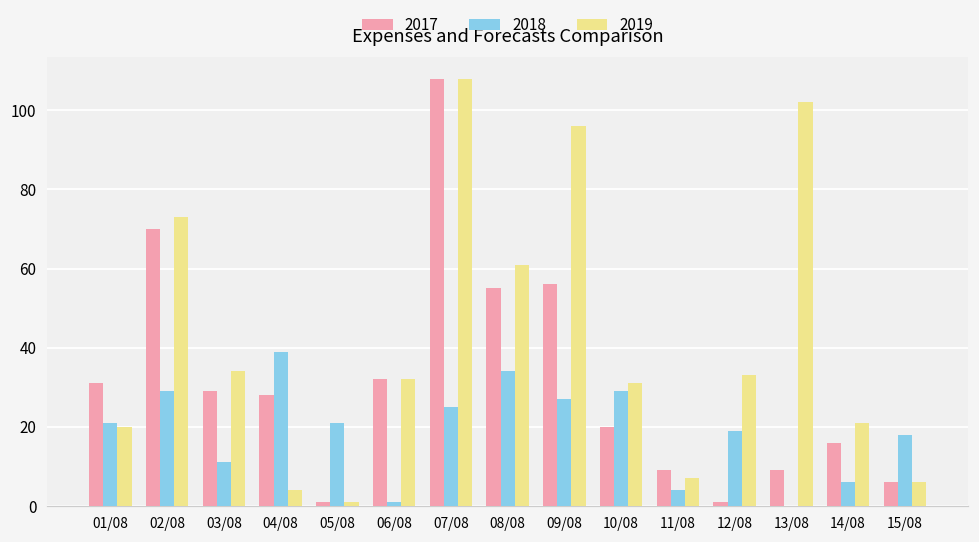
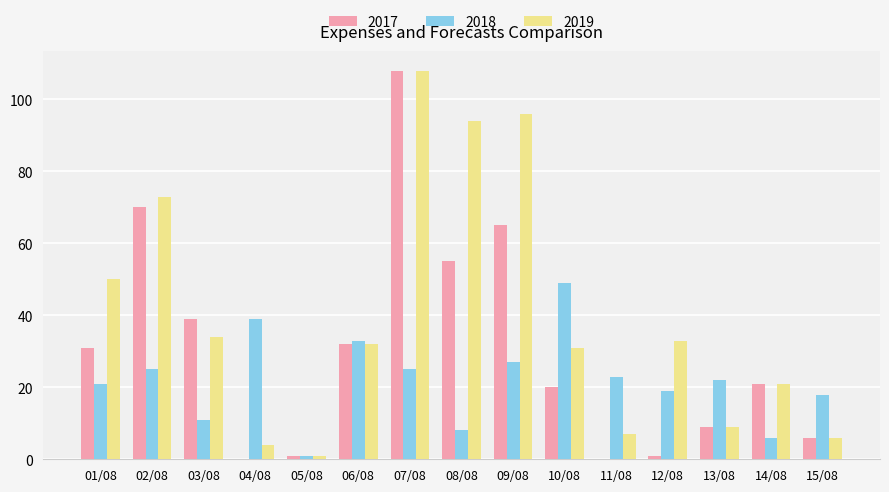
2019, 01/08: 20 -> 50
2018, 02/08: 29 -> 25
2017, 03/08: 29 -> 39
2017, 04/08: 28 -> 0
2018, 05/08: 21 -> 1
2018, 06/08: 1 -> 33
2018, 08/08: 34 -> 8
2019, 08/08: 61 -> 94
2017, 09/08: 56 -> 65
2018, 10/08: 29 -> 49
2017, 11/08: 9 -> 0
2018, 11/08: 4 -> 23
2018, 13/08: 0 -> 22
2019, 13/08: 102 -> 9
2017, 14/08: 16 -> 21
